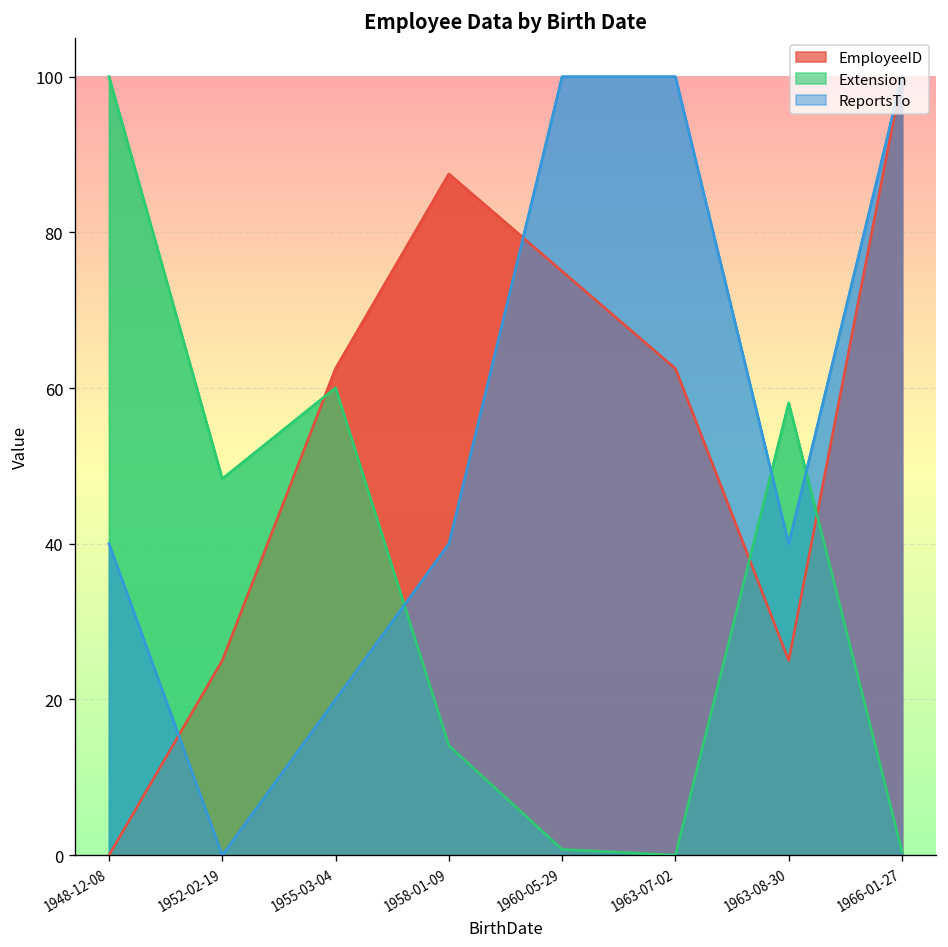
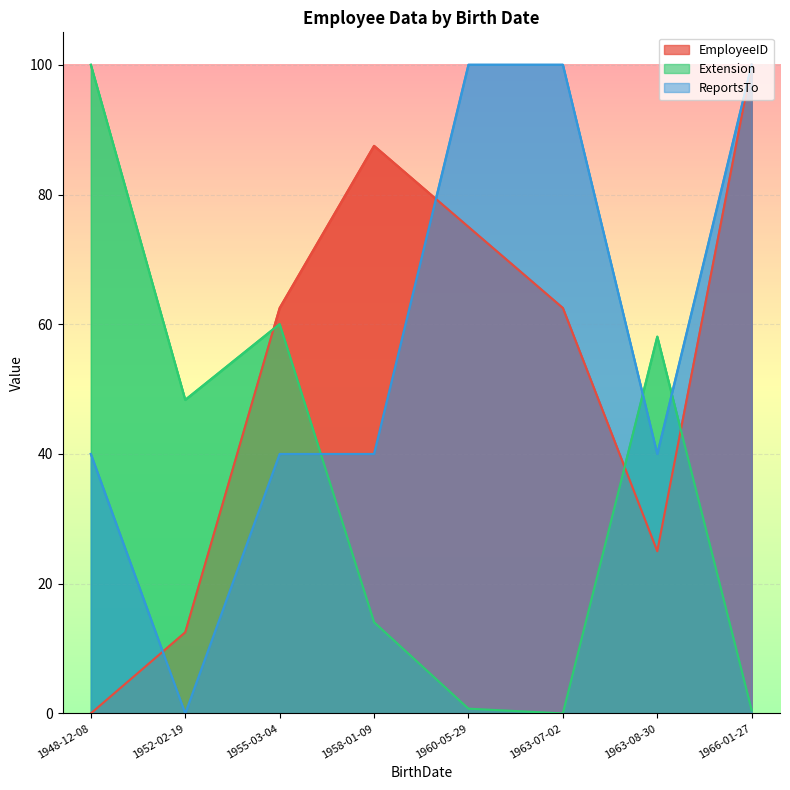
EmployeeID, 1952-02-19: 25 -> 13
ReportsTo, 1955-03-04: 20 -> 40
